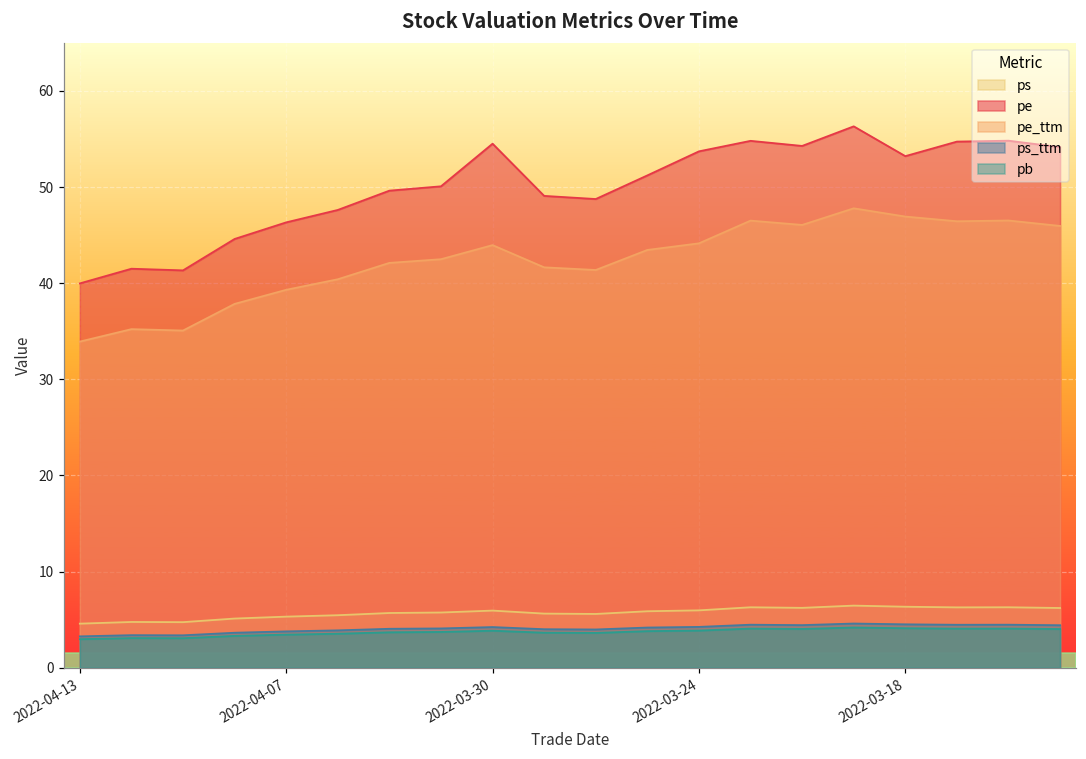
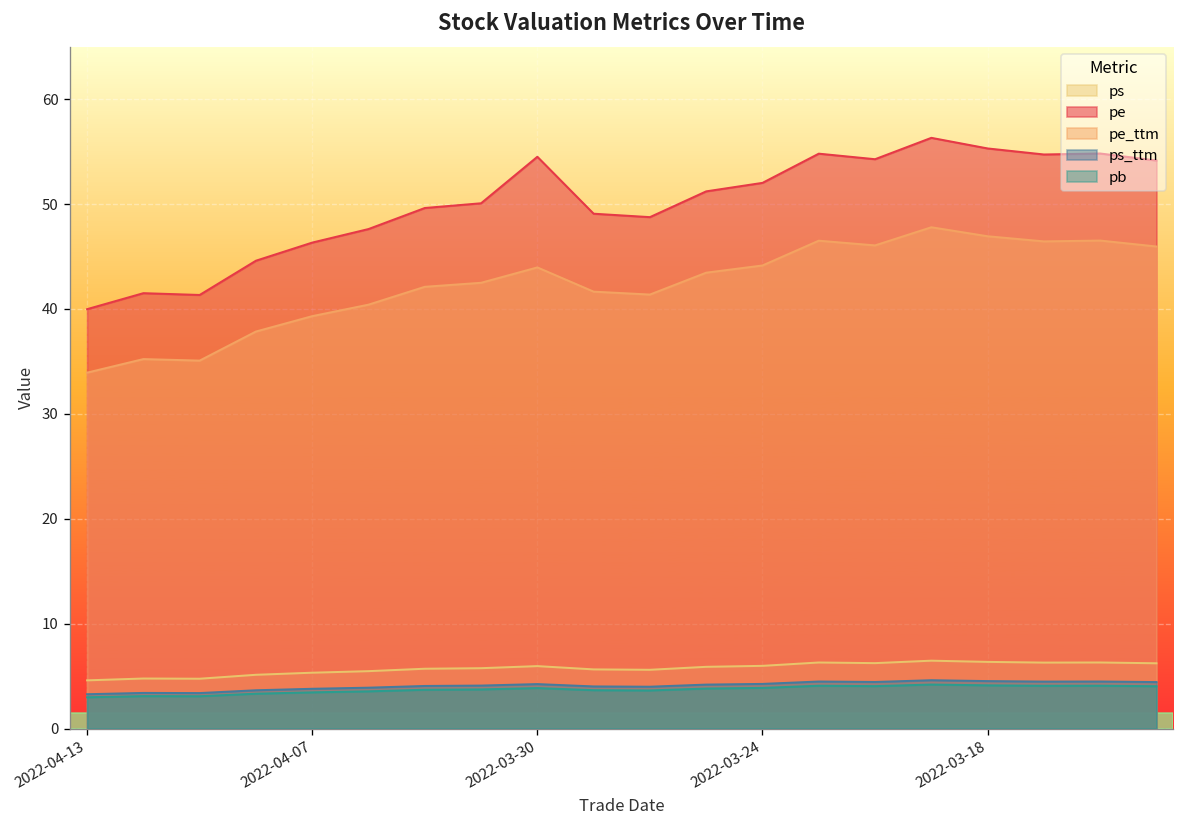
pe, 2022-03-24: 54 -> 52
pe, 2022-03-18: 53 -> 55
